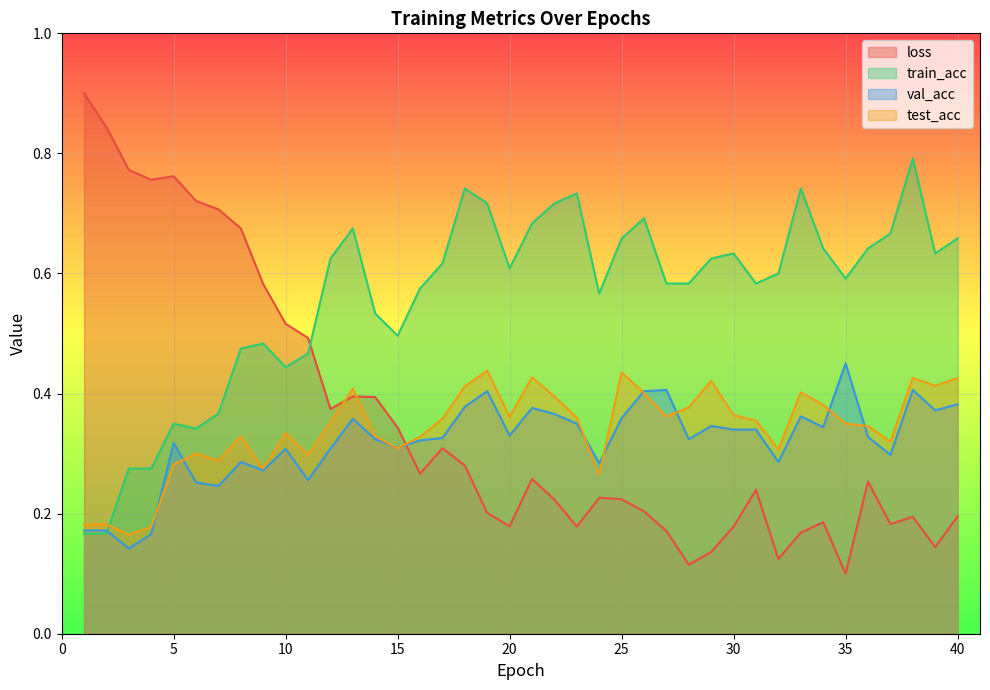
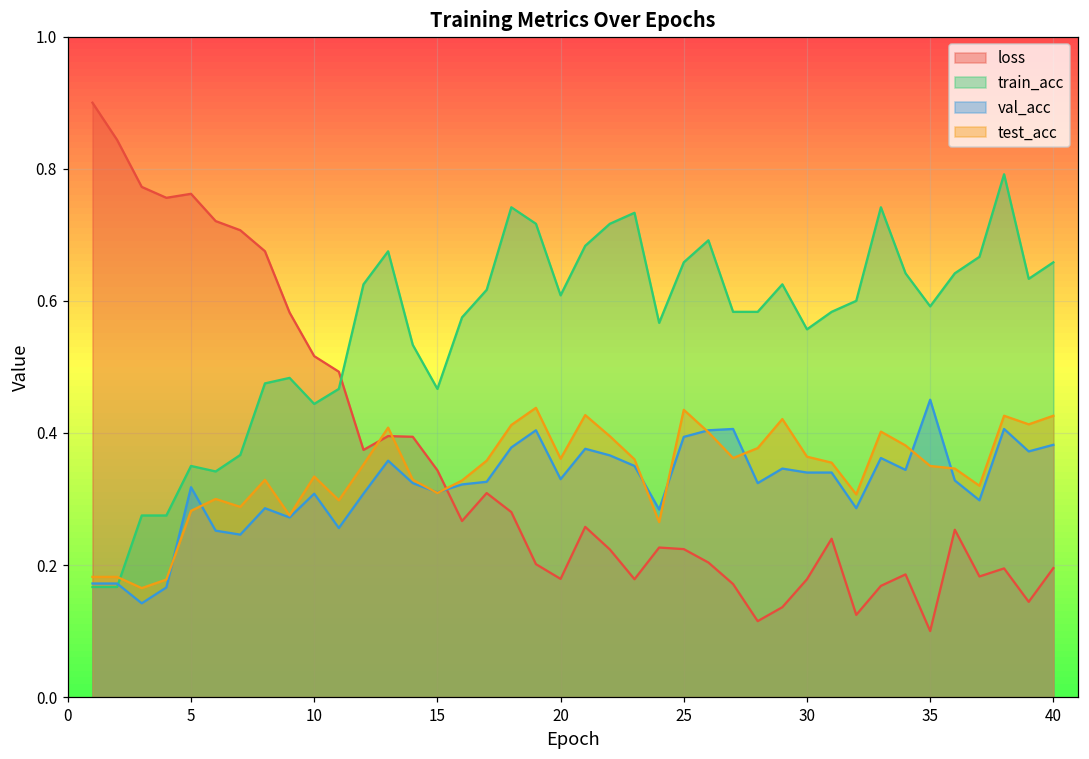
train_acc, 15: 0.50 -> 0.47
val_acc, 25: 0.36 -> 0.39
train_acc, 30: 0.63 -> 0.56
